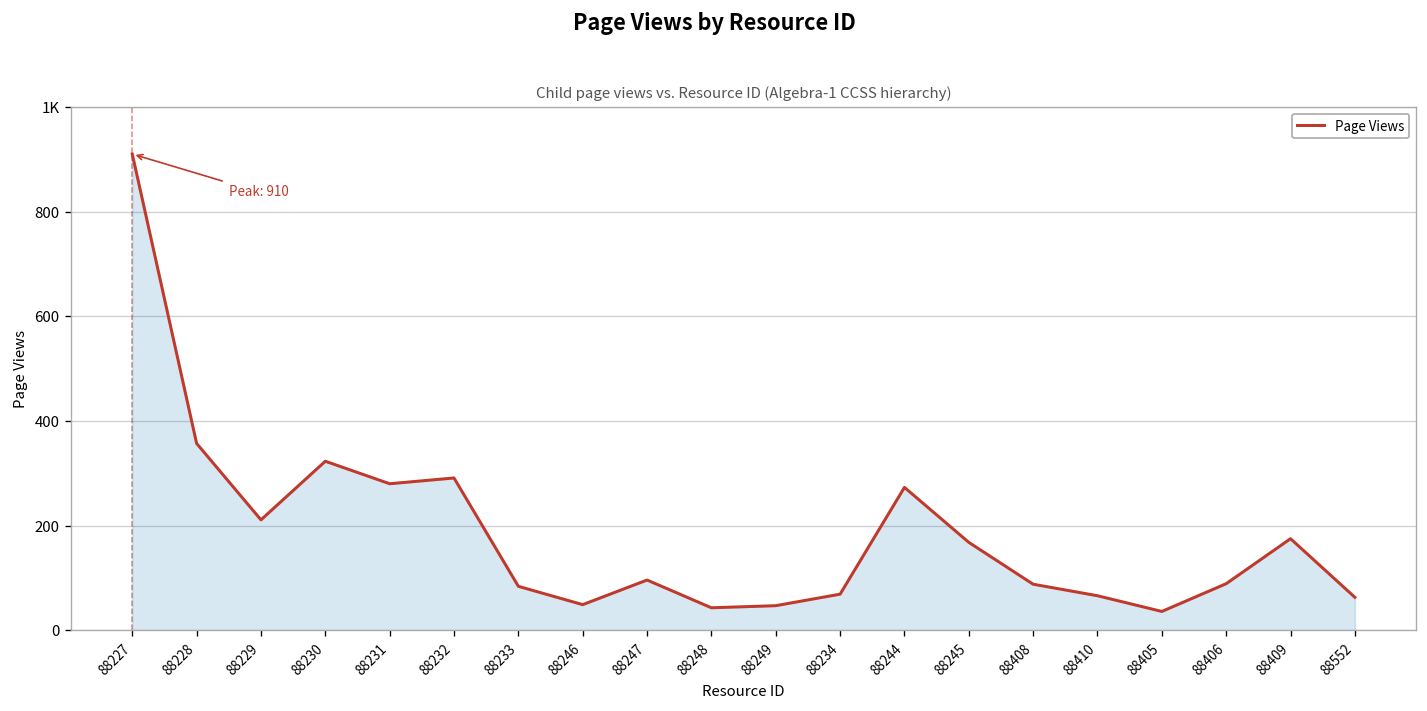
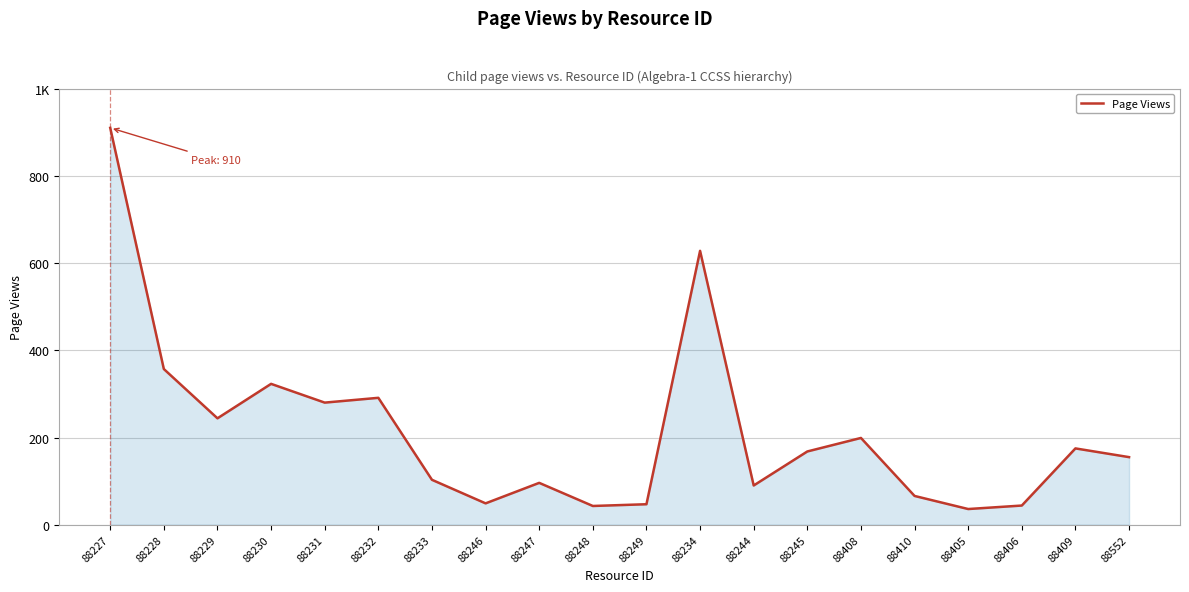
88229: 210 -> 240
88233: 80 -> 100
88234: 70 -> 630
88244: 270 -> 90
88408: 90 -> 200
88406: 90 -> 40
88552: 60 -> 160
